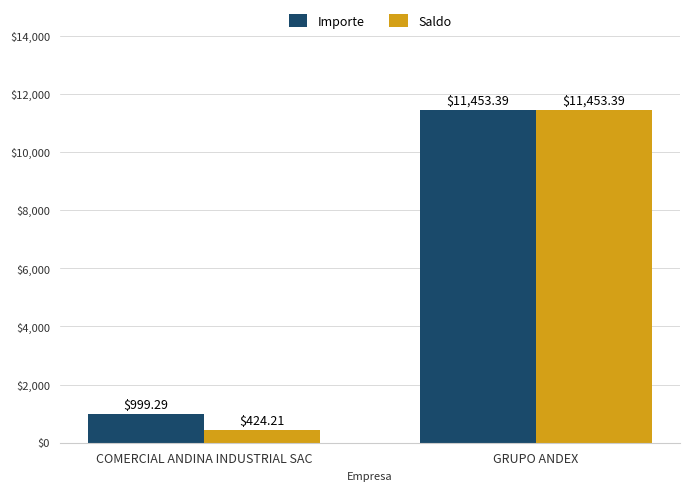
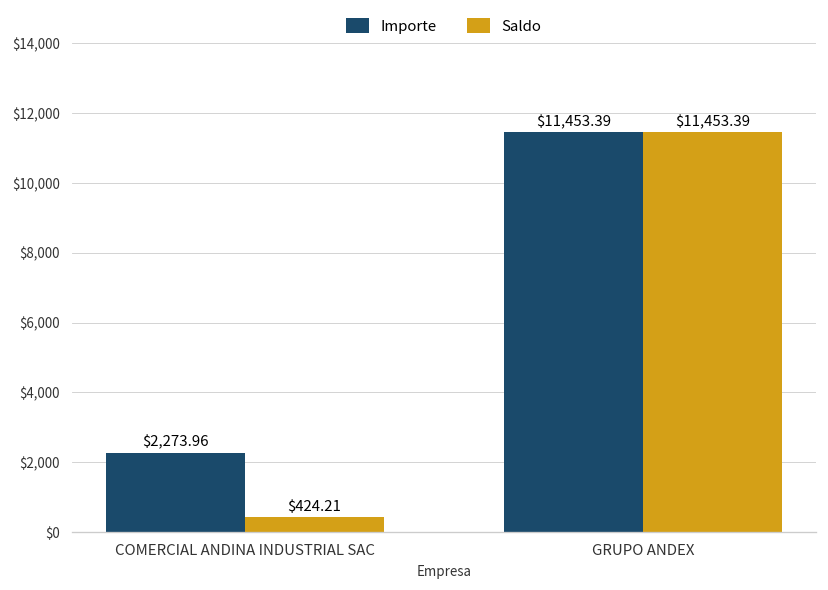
Importe, COMERCIAL ANDINA INDUSTRIAL SAC: $999.29 -> $2,273.96
